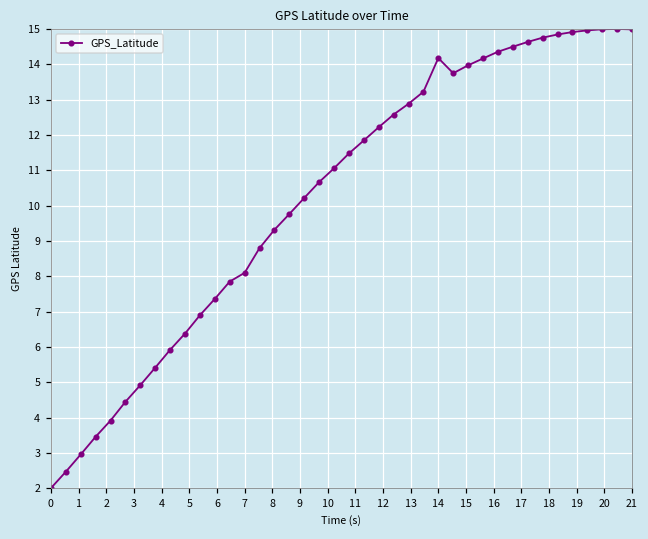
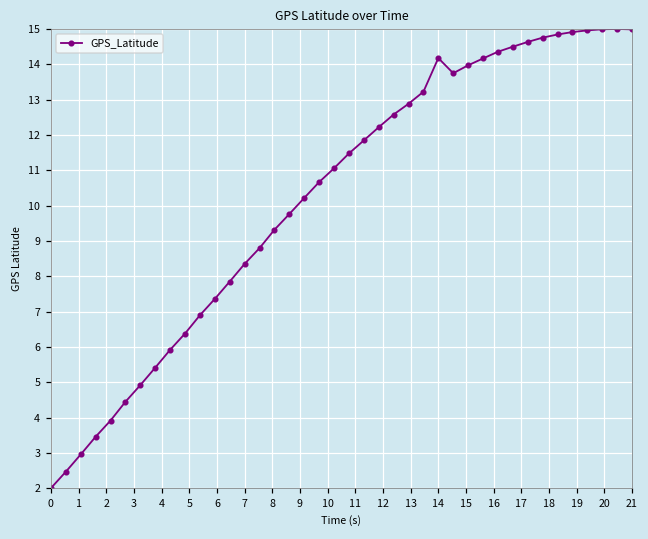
7: 8.1 -> 8.3
